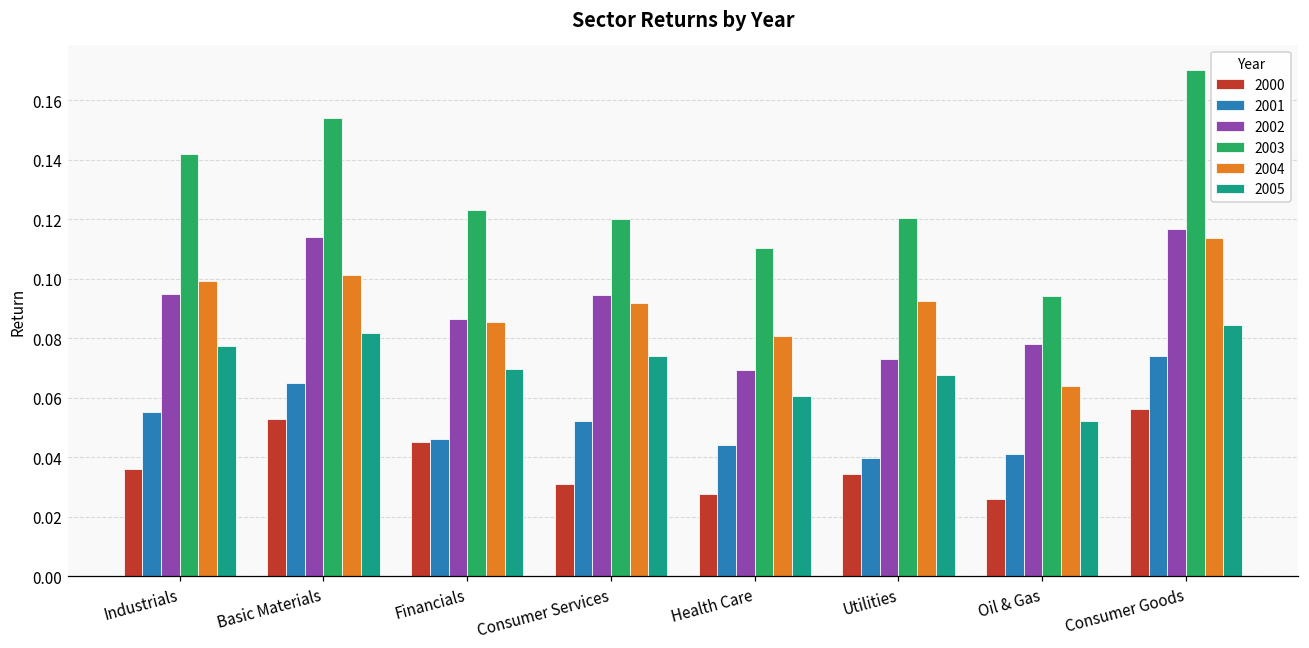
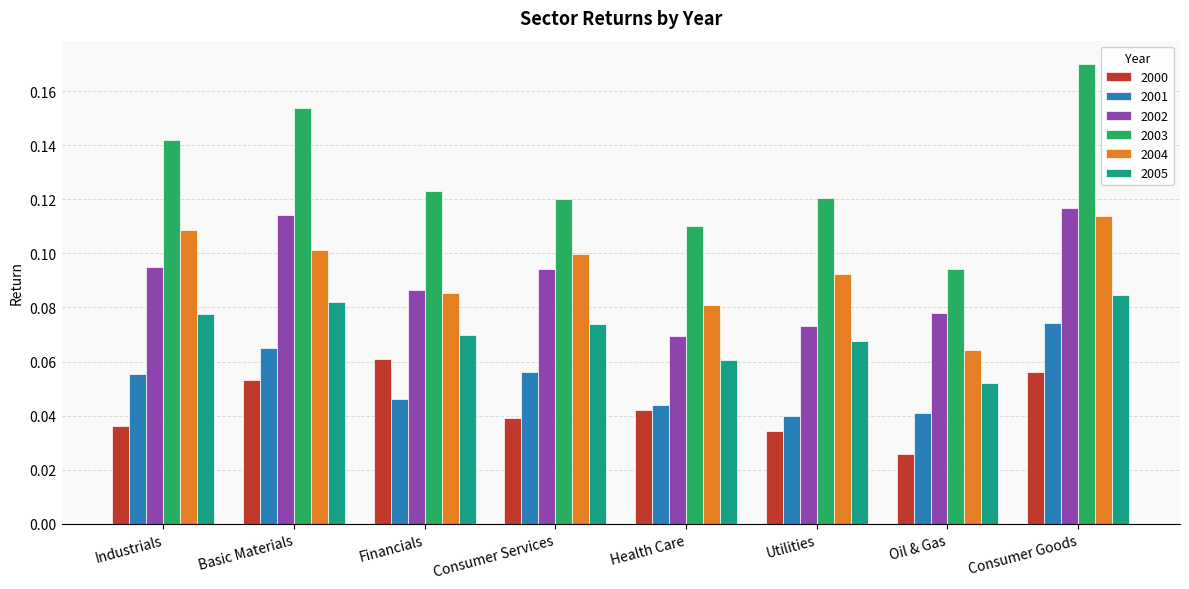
2004, Industrials: 0.099 -> 0.109
2000, Financials: 0.045 -> 0.061
2000, Consumer Services: 0.031 -> 0.039
2001, Consumer Services: 0.052 -> 0.056
2004, Consumer Services: 0.092 -> 0.100
2000, Health Care: 0.028 -> 0.042
